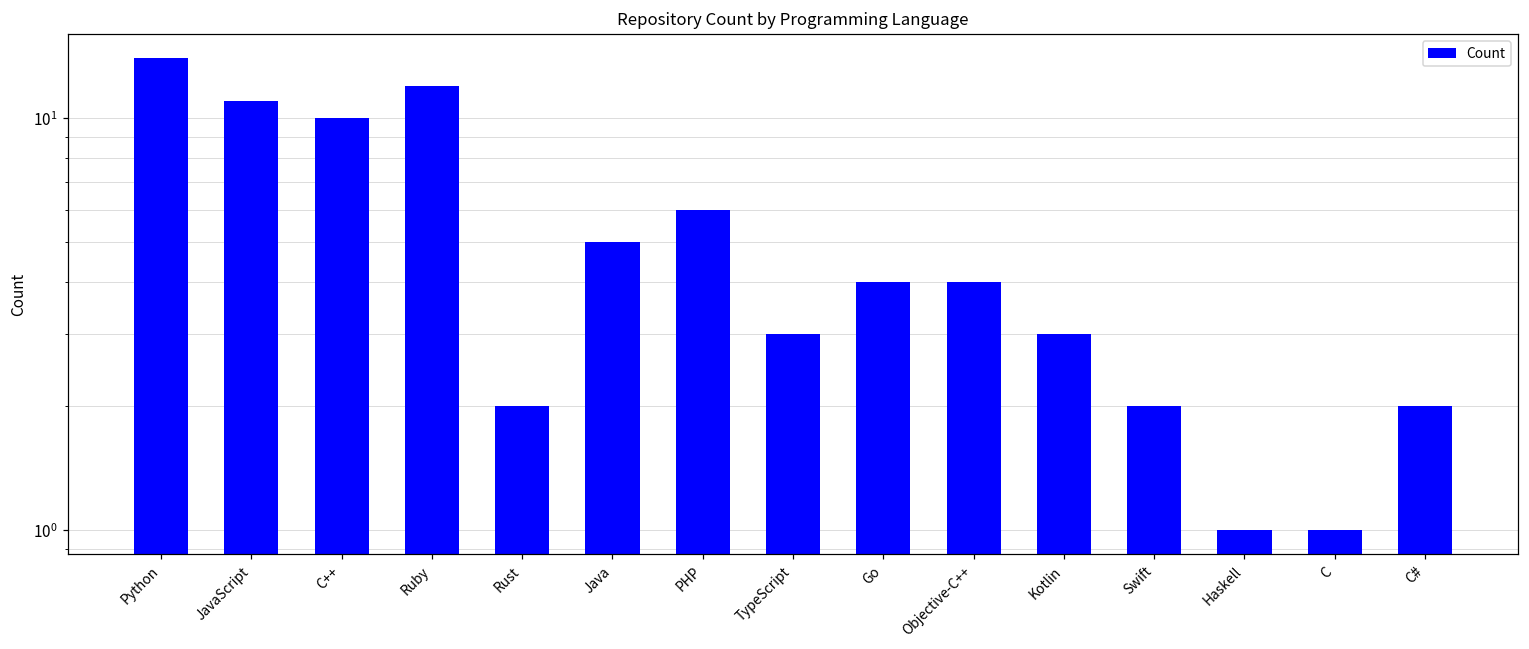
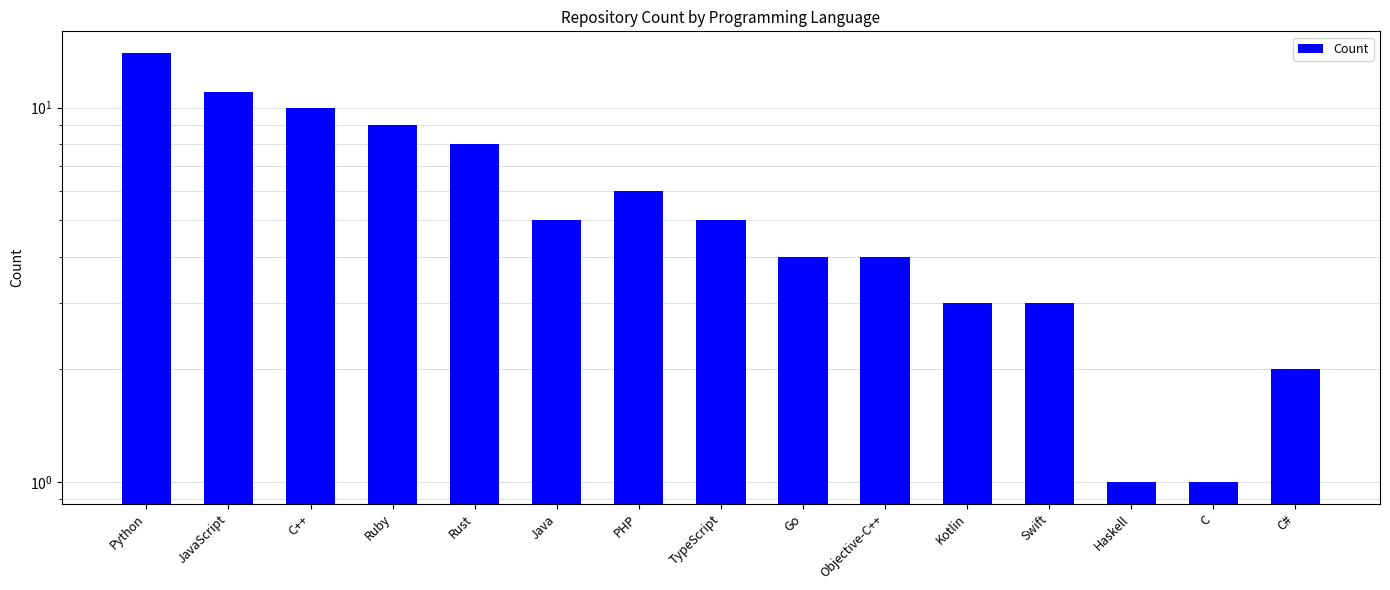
Ruby: 12 -> 9
Rust: 2 -> 8
TypeScript: 3 -> 5
Swift: 2 -> 3
